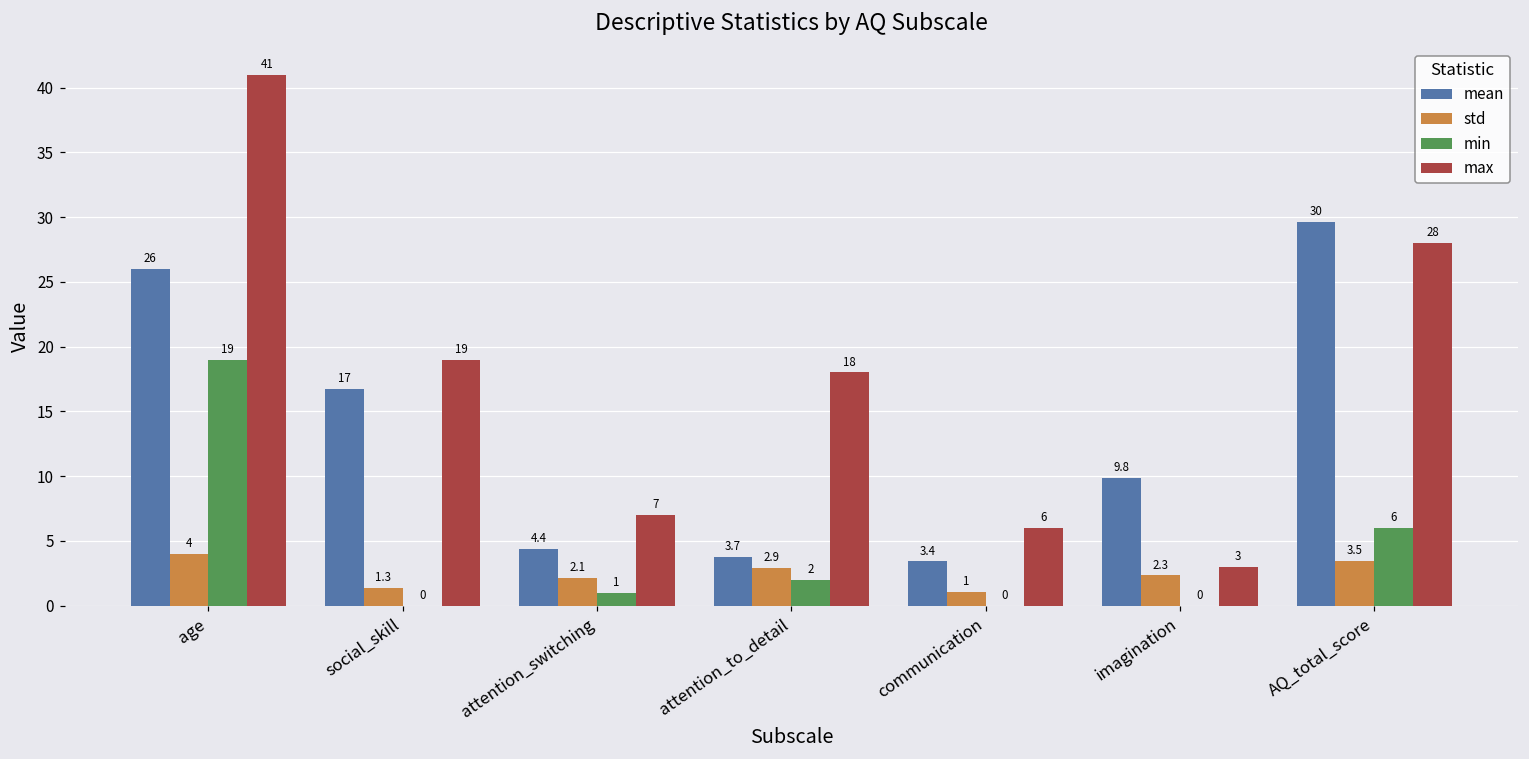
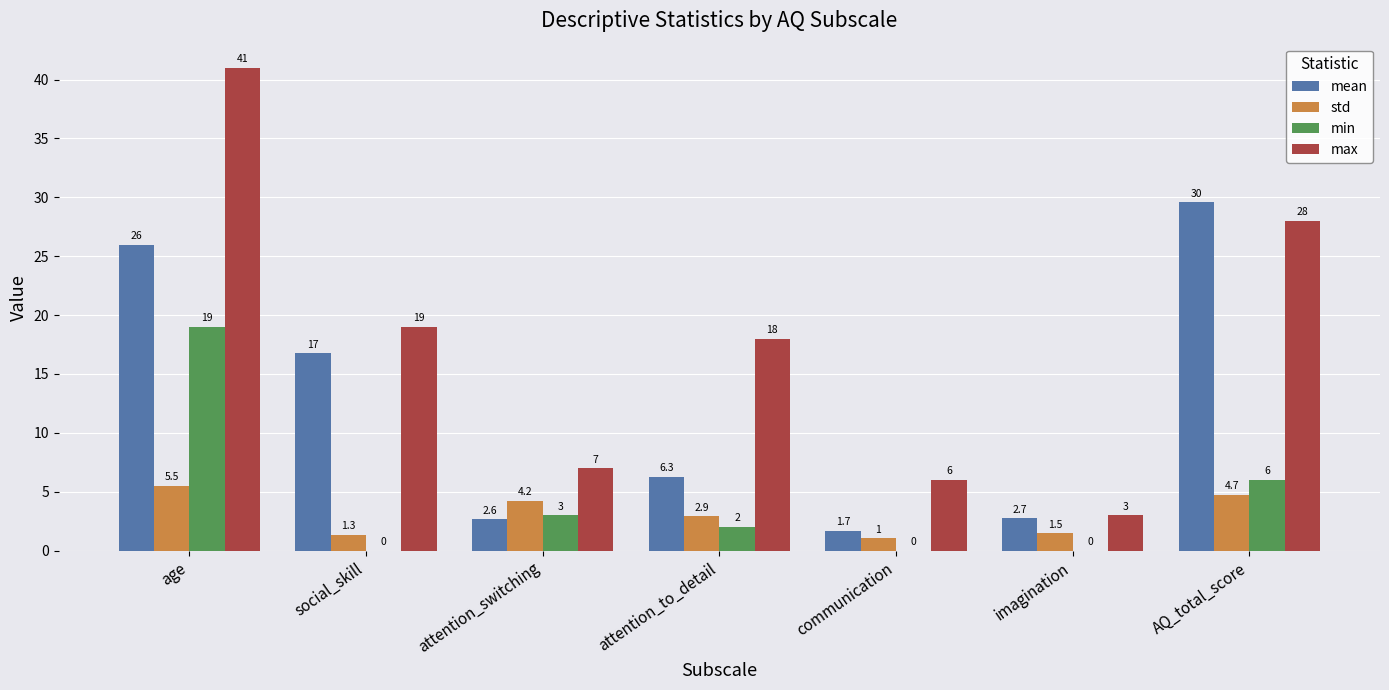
std, age: 4 -> 5.5
mean, attention_switching: 4.4 -> 2.6
std, attention_switching: 2.1 -> 4.2
min, attention_switching: 1 -> 3
mean, attention_to_detail: 3.7 -> 6.3
mean, communication: 3.4 -> 1.7
mean, imagination: 9.8 -> 2.7
std, imagination: 2.3 -> 1.5
std, AQ_total_score: 3.5 -> 4.7
